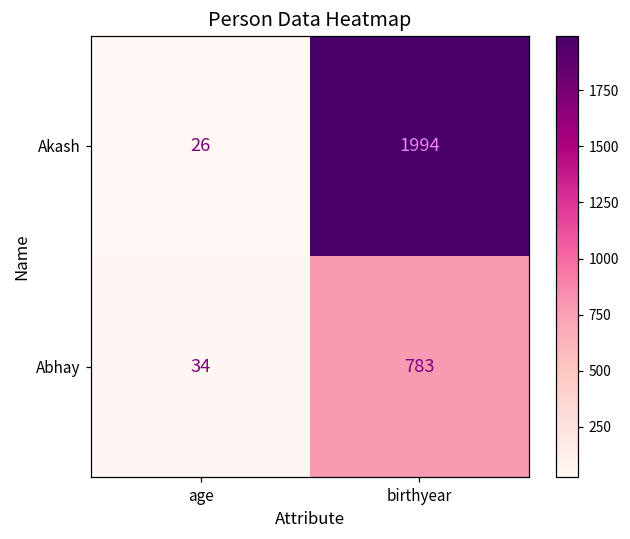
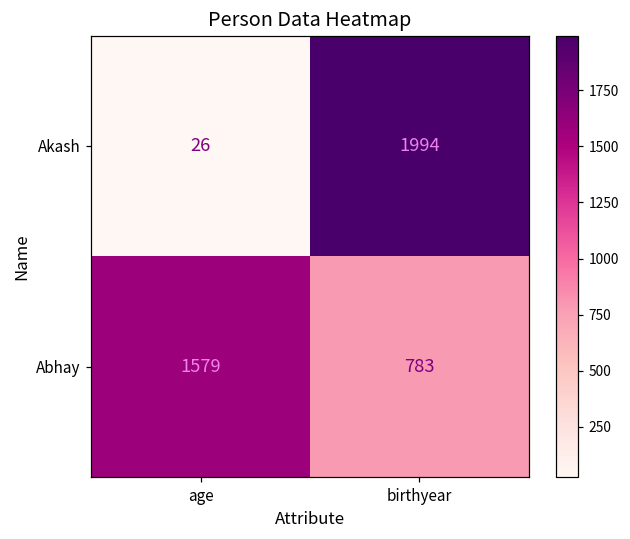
Abhay, age: 34 -> 1579
